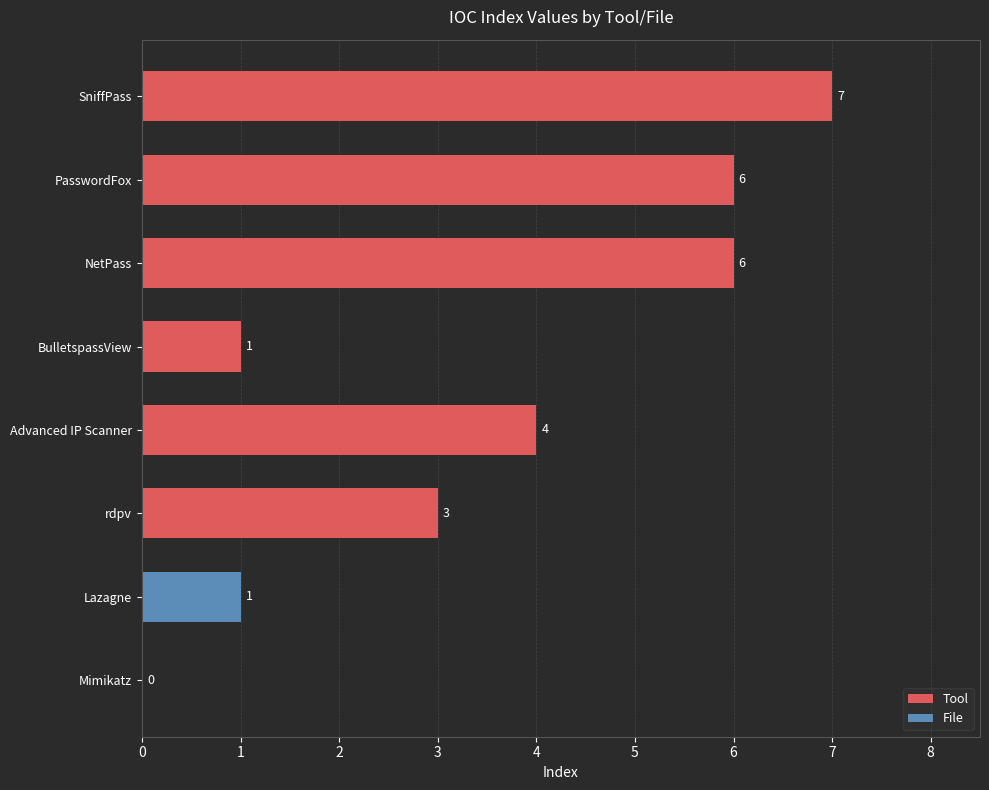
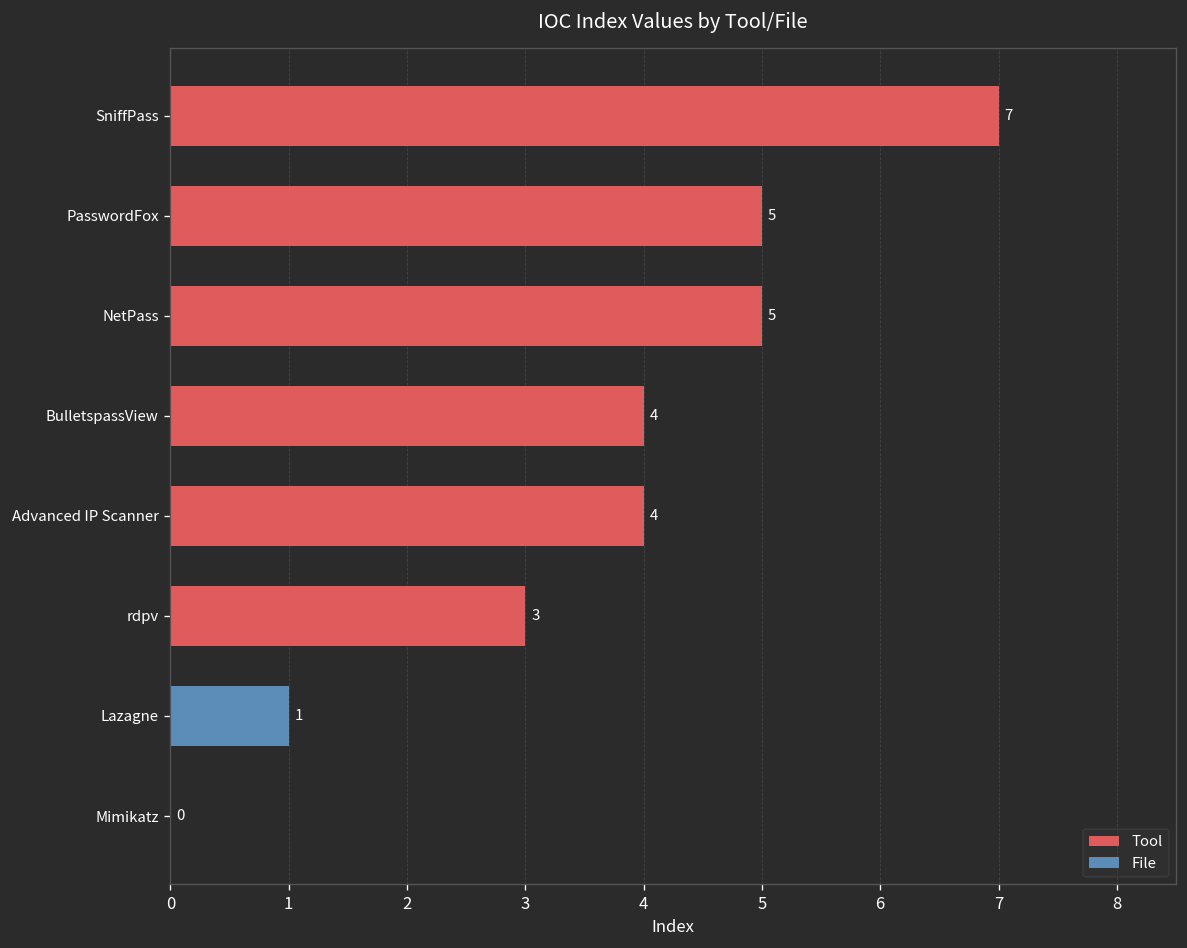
PasswordFox: 6 -> 5
NetPass: 6 -> 5
BulletspassView: 1 -> 4
